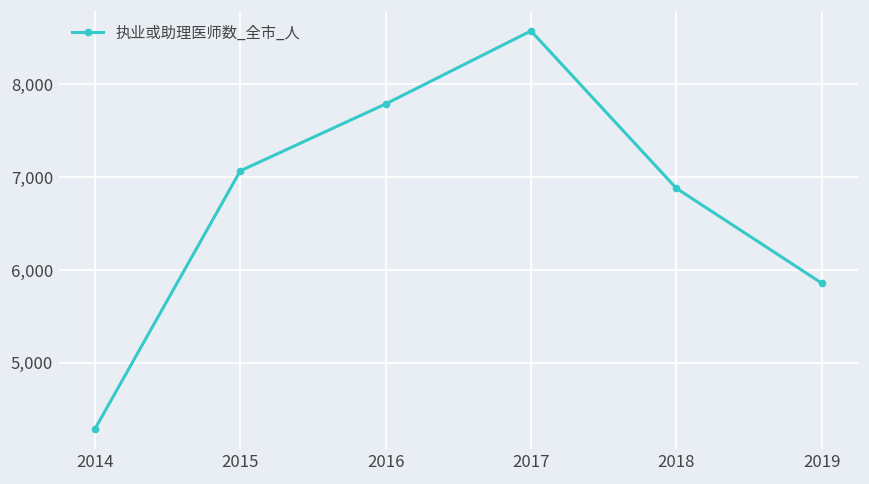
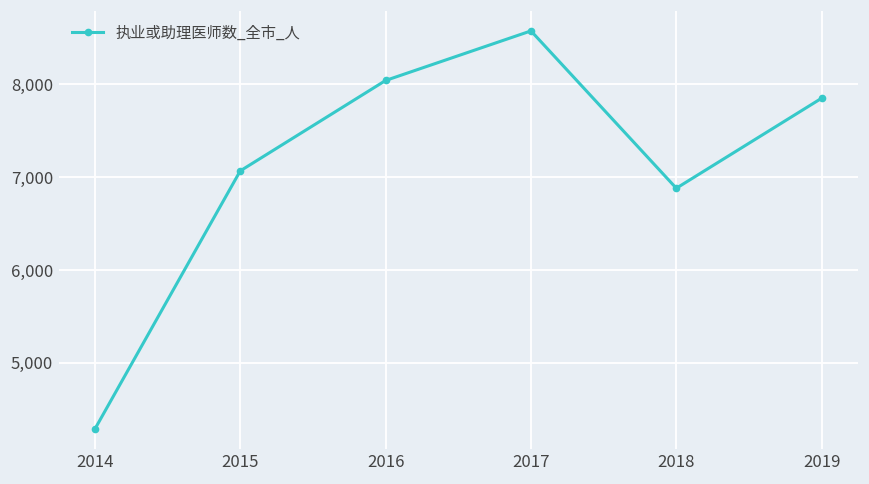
2016: 7,800 -> 8,000
2019: 5,900 -> 7,900
